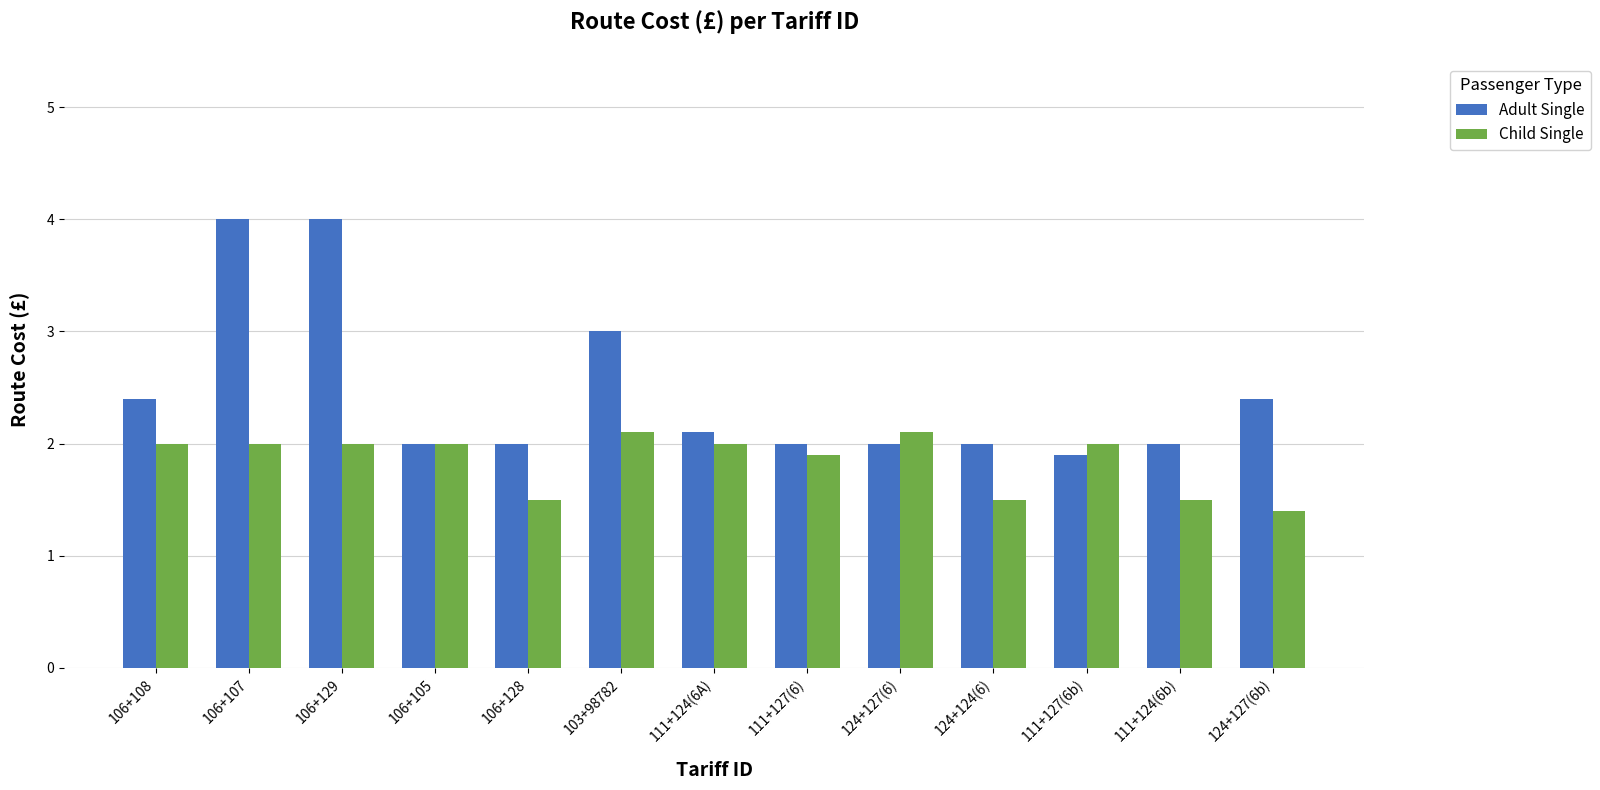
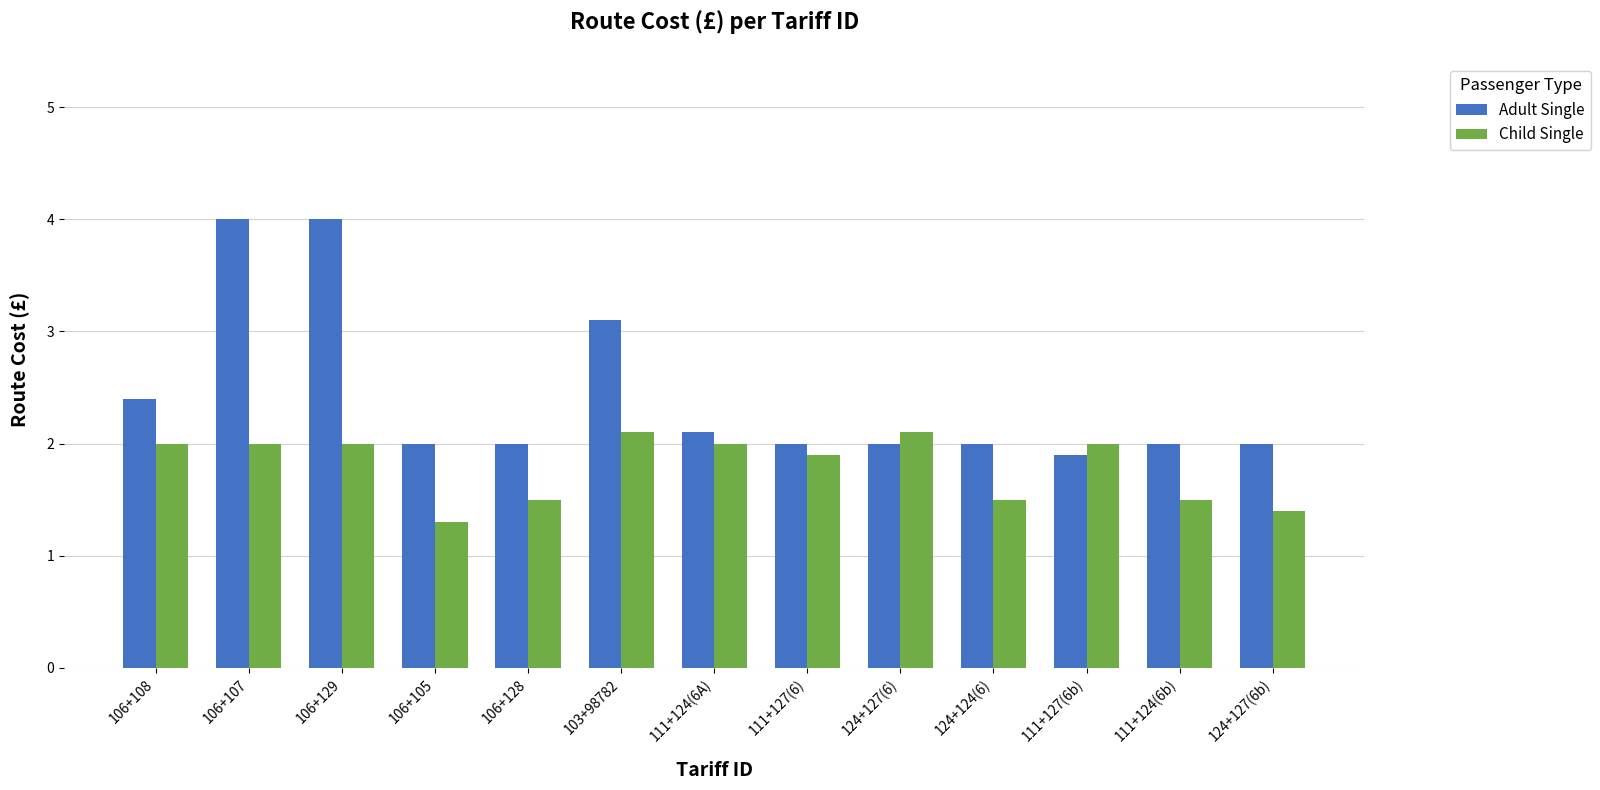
Child Single, 106+105: 2.0 -> 1.3
Adult Single, 103+98782: 3.0 -> 3.1
Adult Single, 124+127(6b): 2.4 -> 2.0
